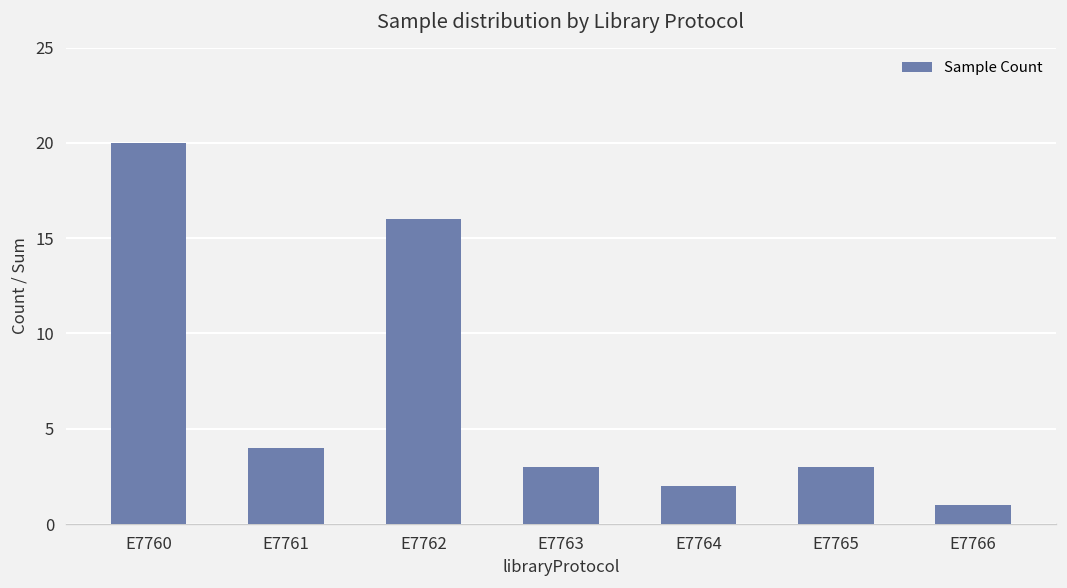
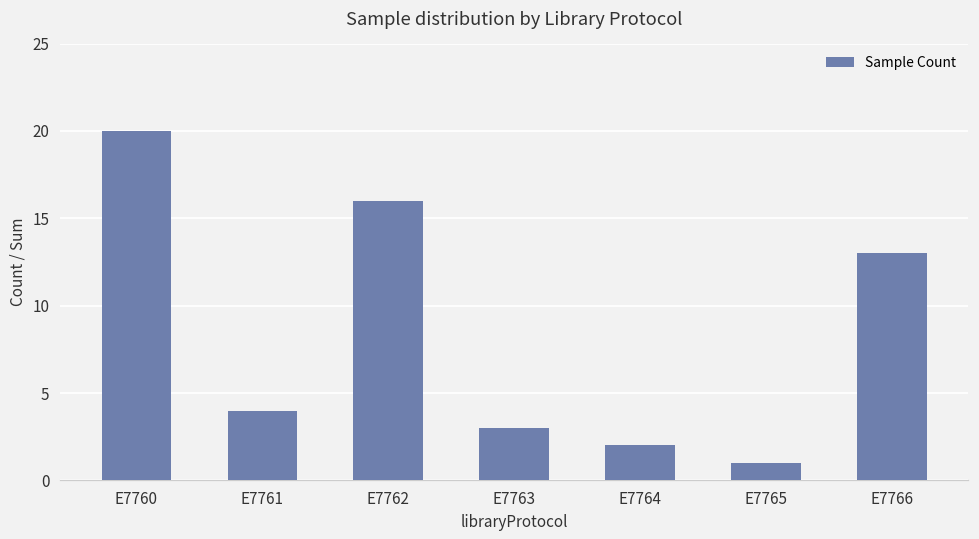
E7765: 3 -> 1
E7766: 1 -> 13
